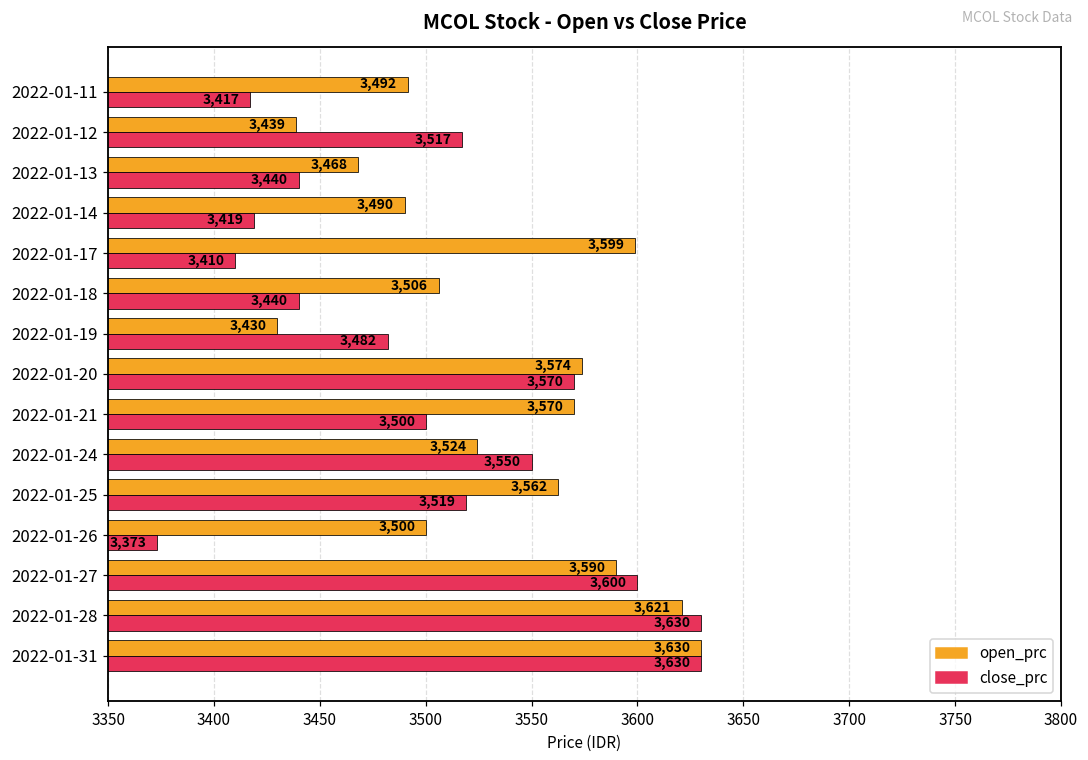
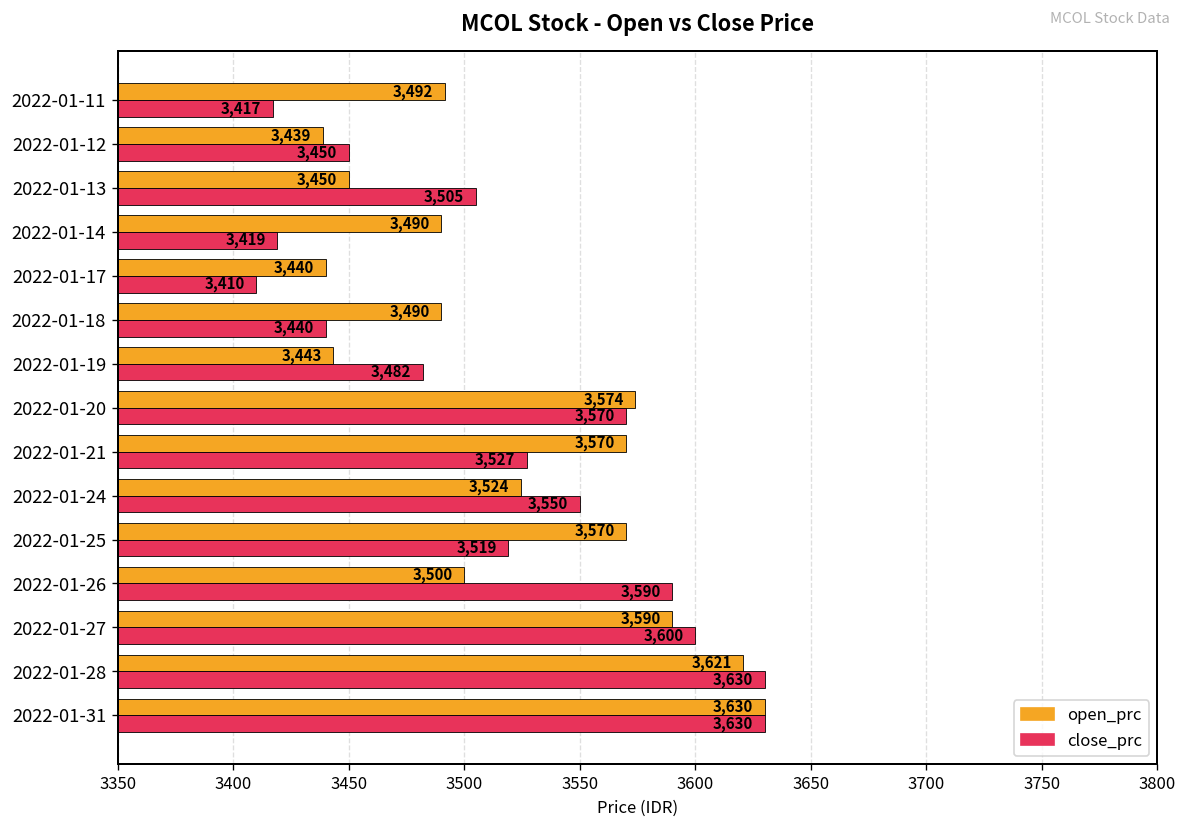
close_prc, 2022-01-12: 3,517 -> 3,450
open_prc, 2022-01-13: 3,468 -> 3,450
close_prc, 2022-01-13: 3,440 -> 3,505
open_prc, 2022-01-17: 3,599 -> 3,440
open_prc, 2022-01-18: 3,506 -> 3,490
open_prc, 2022-01-19: 3,430 -> 3,443
close_prc, 2022-01-21: 3,500 -> 3,527
open_prc, 2022-01-25: 3,562 -> 3,570
close_prc, 2022-01-26: 3,373 -> 3,590
